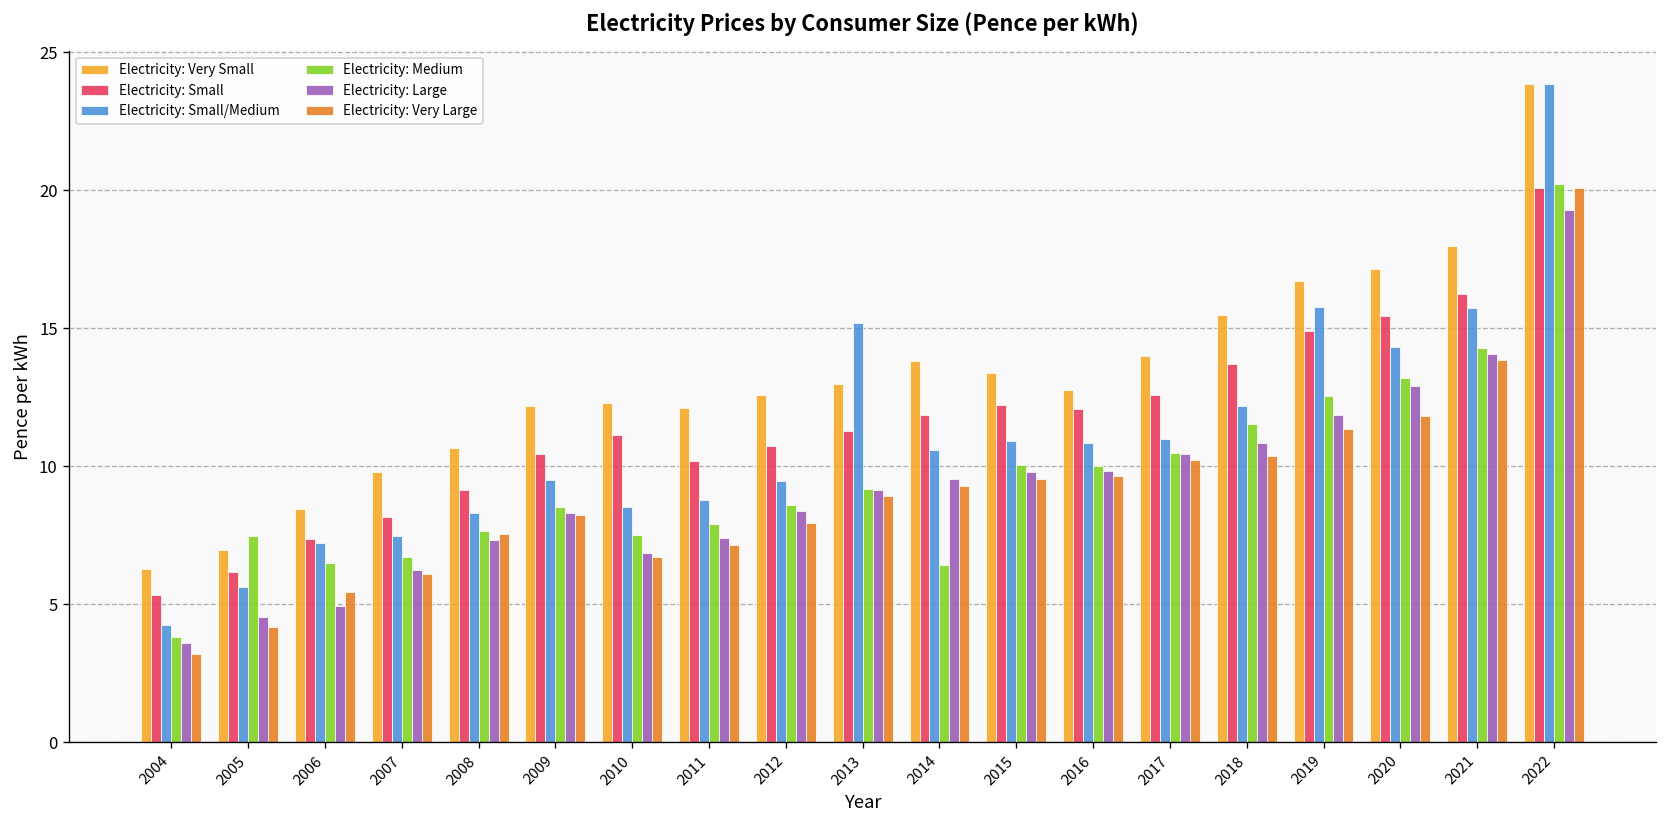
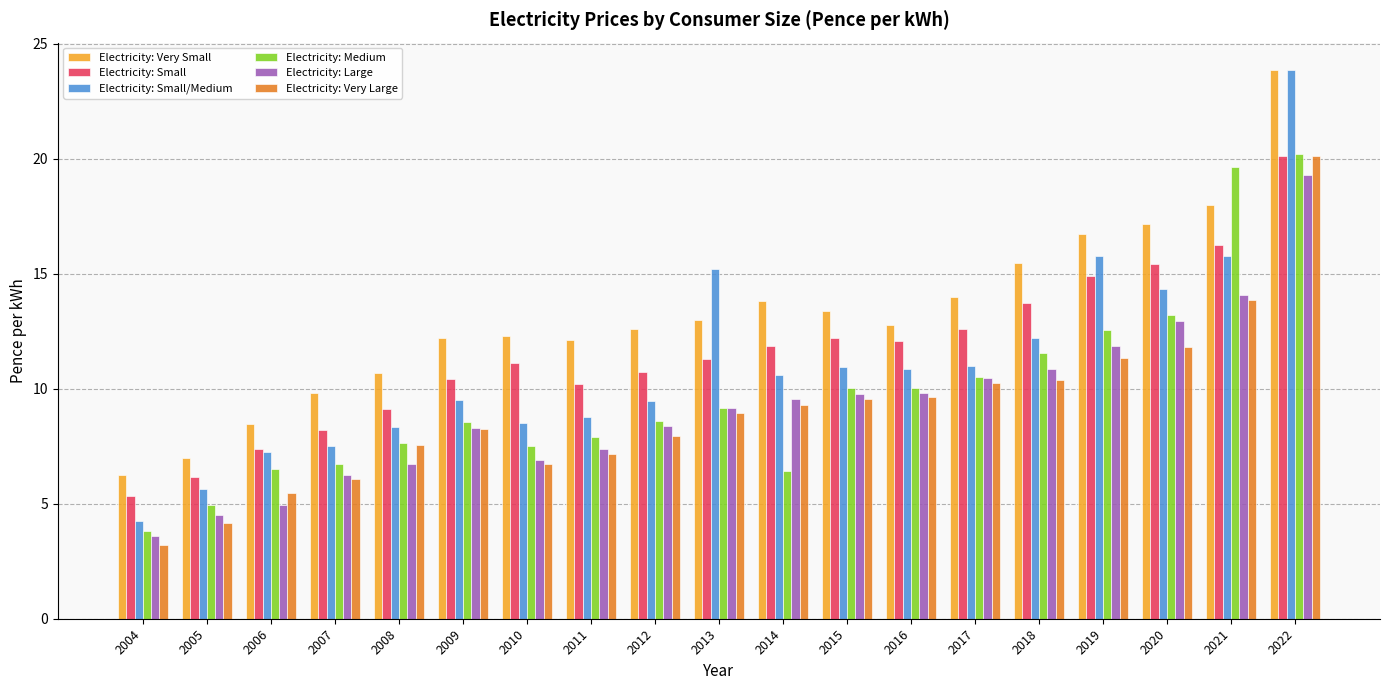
Electricity: Medium, 2005: 7.5 -> 4.9
Electricity: Large, 2008: 7.3 -> 6.7
Electricity: Medium, 2021: 14.3 -> 19.6
